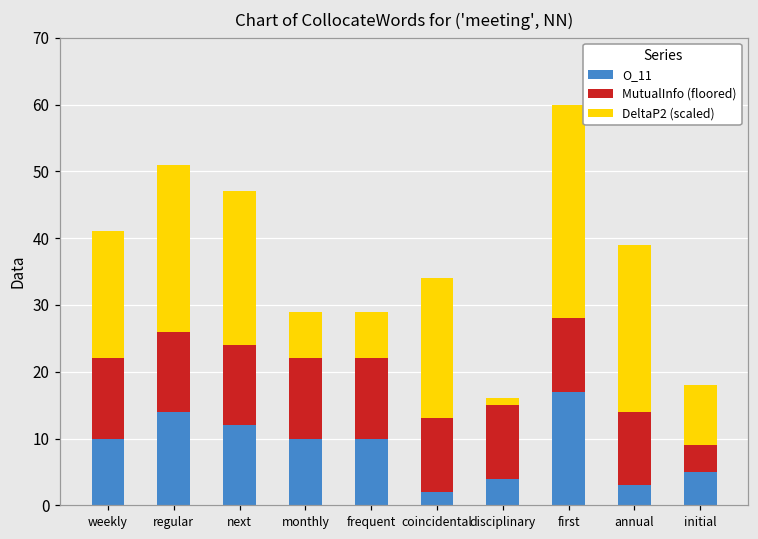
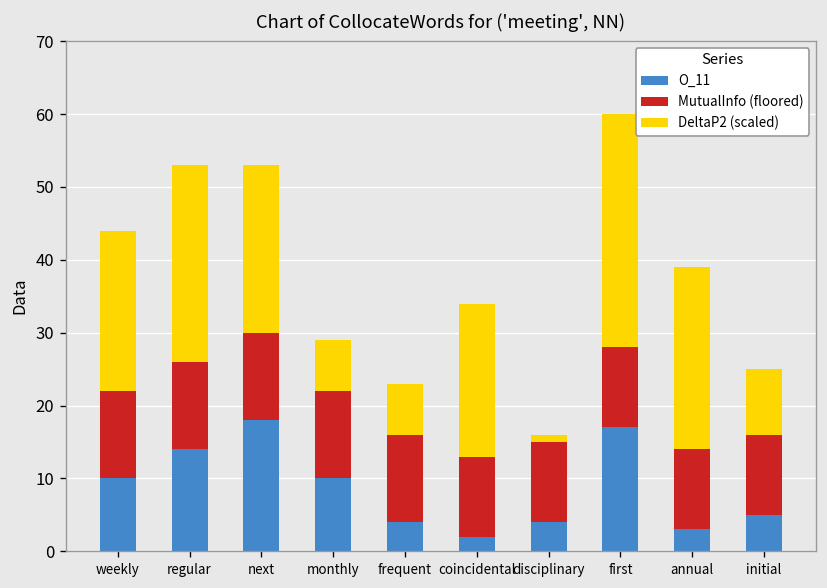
DeltaP2 (scaled), weekly: 19 -> 22
DeltaP2 (scaled), regular: 25 -> 27
O_11, next: 12 -> 18
O_11, frequent: 10 -> 4
MutualInfo (floored), initial: 4 -> 11
